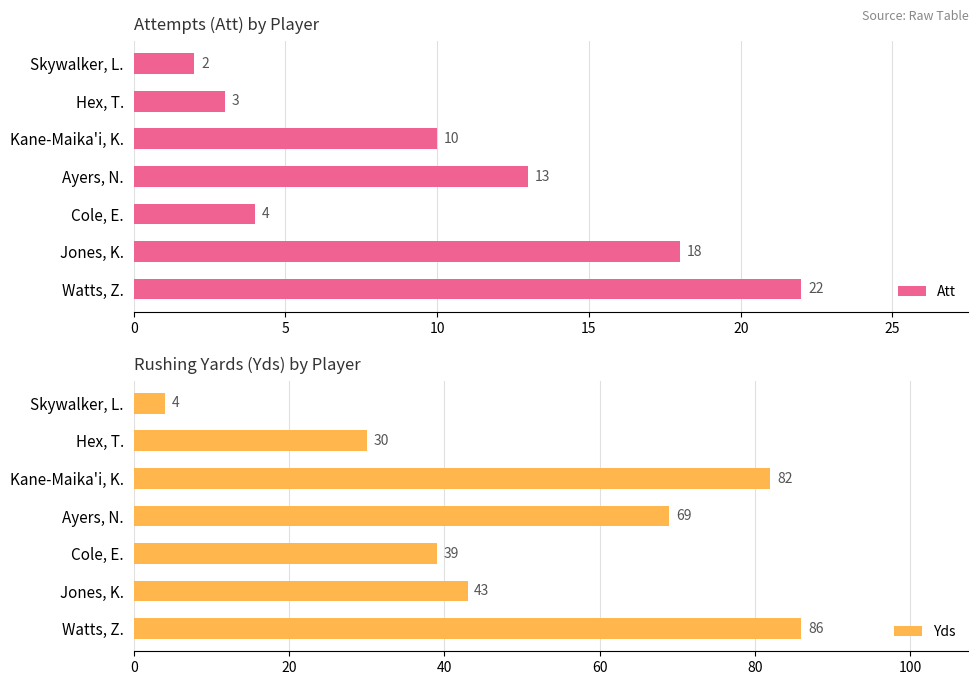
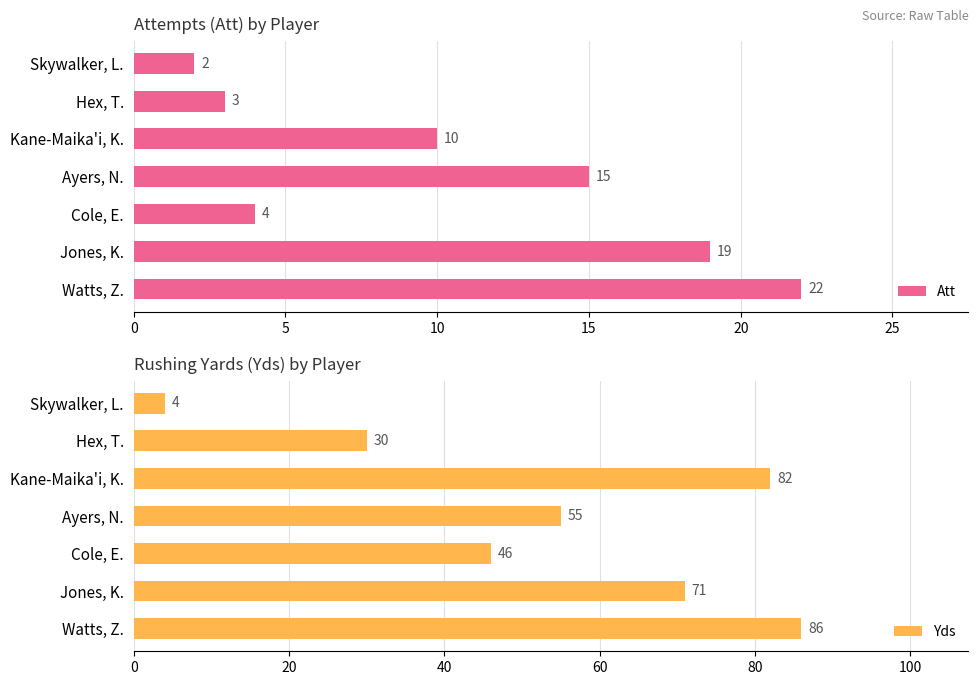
Attempts (Att) by Player, Ayers, N.: 13 -> 15
Attempts (Att) by Player, Jones, K.: 18 -> 19
Rushing Yards (Yds) by Player, Ayers, N.: 69 -> 55
Rushing Yards (Yds) by Player, Cole, E.: 39 -> 46
Rushing Yards (Yds) by Player, Jones, K.: 43 -> 71
